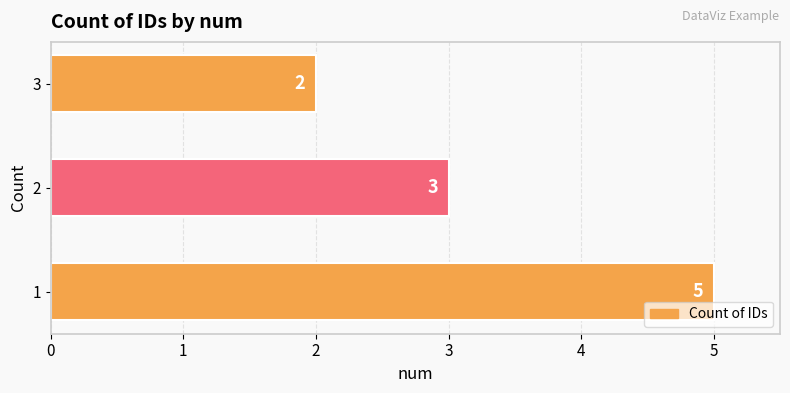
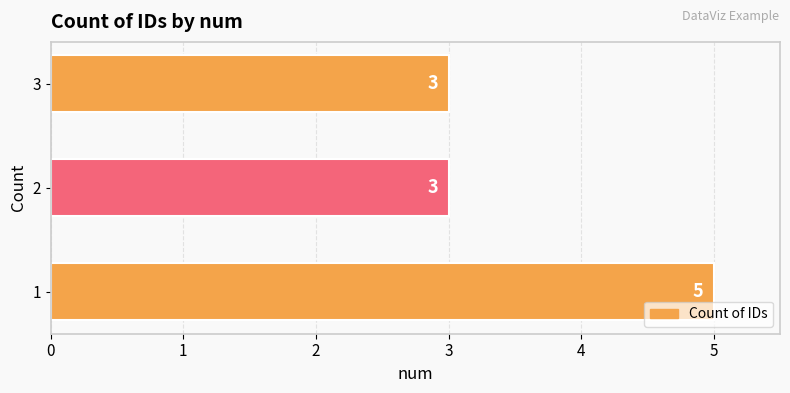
3: 2 -> 3
